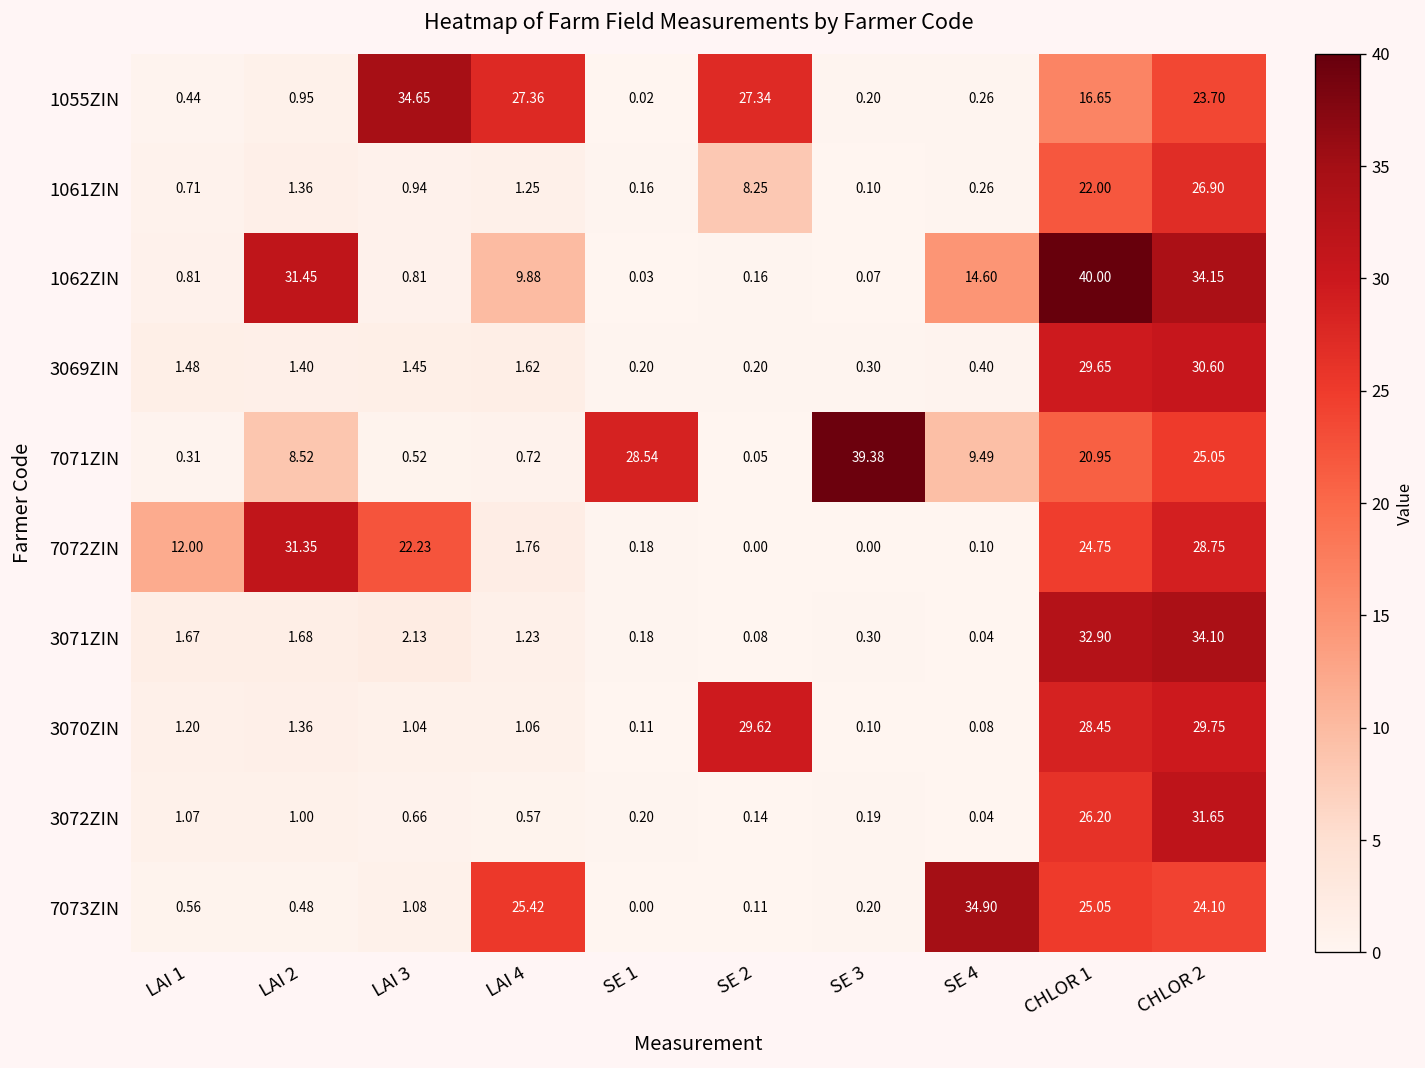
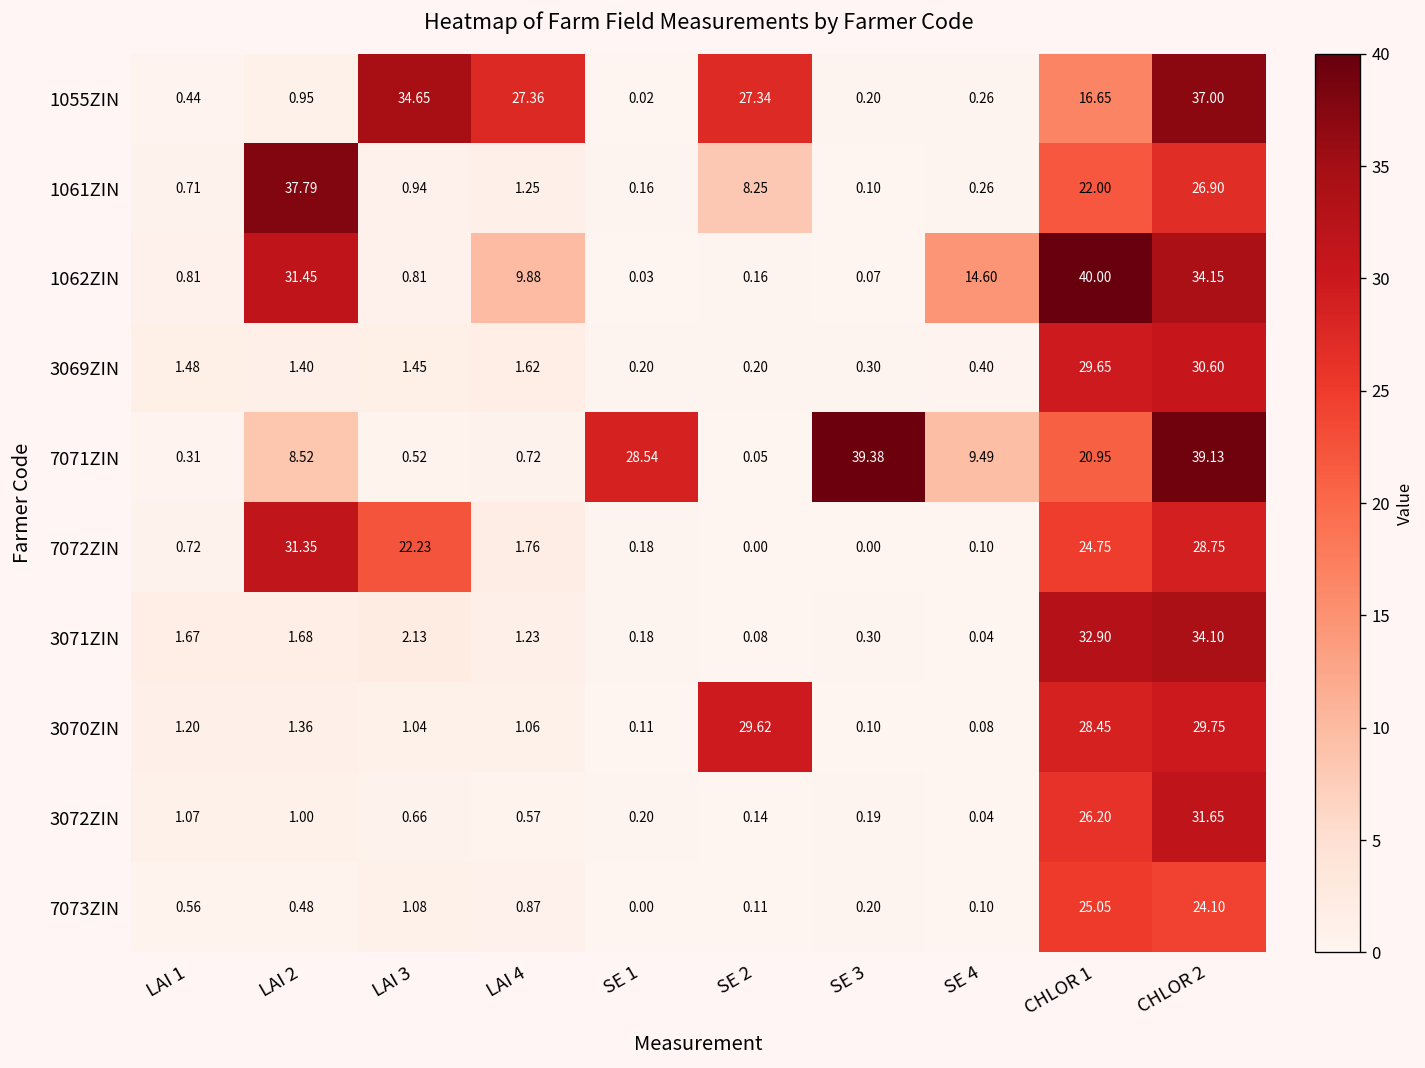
1055ZIN, CHLOR 2: 23.70 -> 37.00
1061ZIN, LAI 2: 1.36 -> 37.79
7071ZIN, CHLOR 2: 25.05 -> 39.13
7072ZIN, LAI 1: 12.00 -> 0.72
7073ZIN, LAI 4: 25.42 -> 0.87
7073ZIN, SE 4: 34.90 -> 0.10
